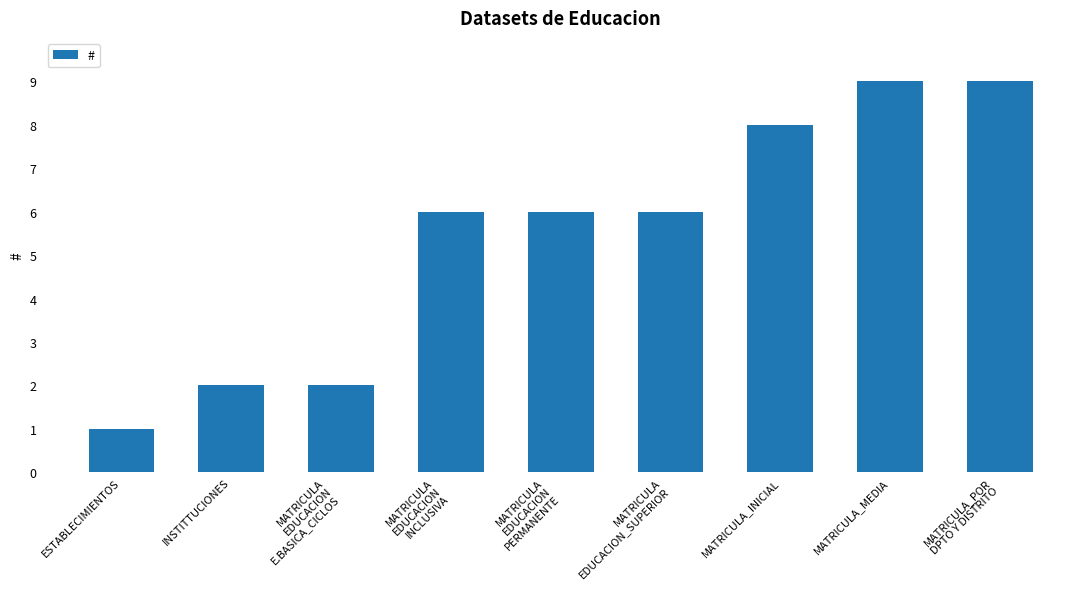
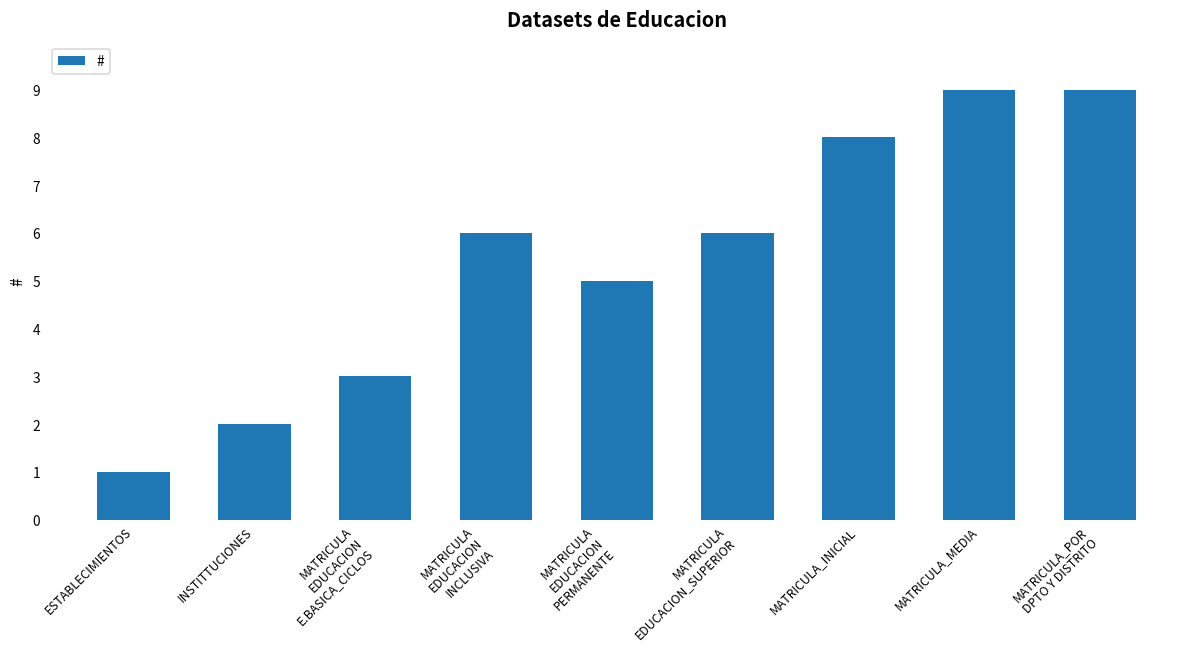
MATRICULA EDUCACION E.BASICA_CICLOS: 2 -> 3
MATRICULA EDUCACION PERMANENTE: 6 -> 5
